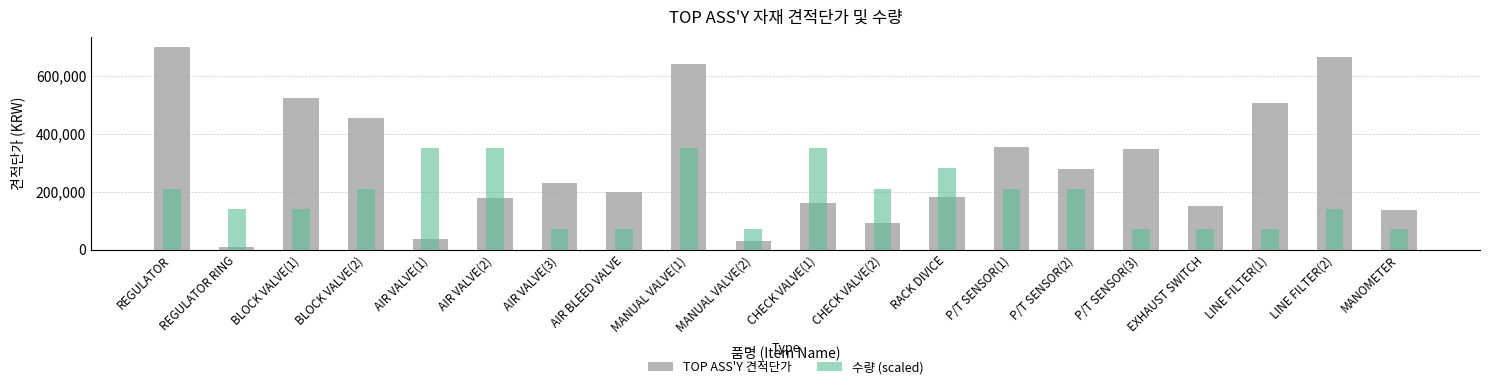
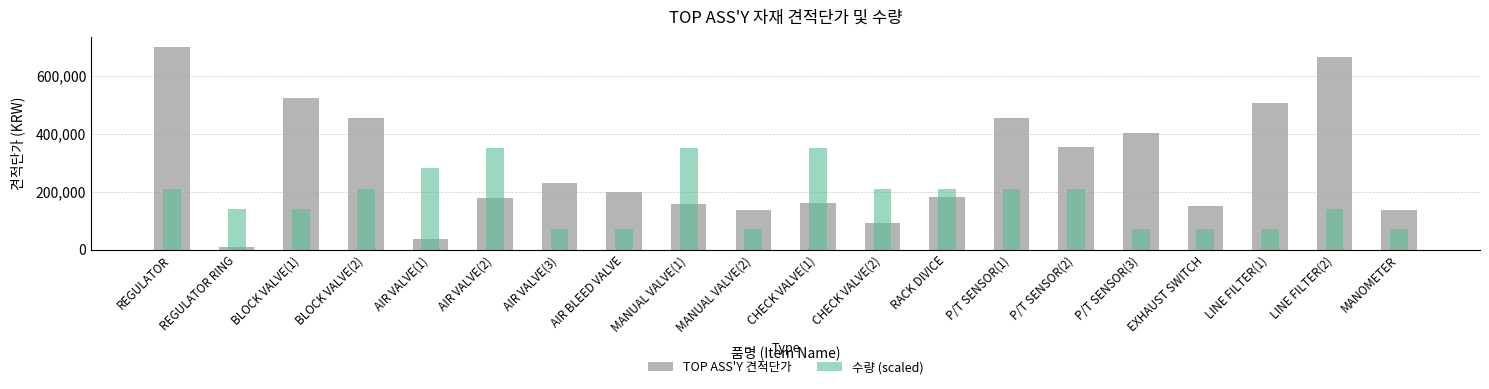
수량 (scaled), AIR VALVE(1): 350,000 -> 280,000
TOP ASS'Y 견적단가, MANUAL VALVE(1): 640,000 -> 160,000
TOP ASS'Y 견적단가, MANUAL VALVE(2): 30,000 -> 140,000
수량 (scaled), RACK DIVICE: 280,000 -> 210,000
TOP ASS'Y 견적단가, P/T SENSOR(1): 350,000 -> 450,000
TOP ASS'Y 견적단가, P/T SENSOR(2): 280,000 -> 350,000
TOP ASS'Y 견적단가, P/T SENSOR(3): 350,000 -> 400,000
